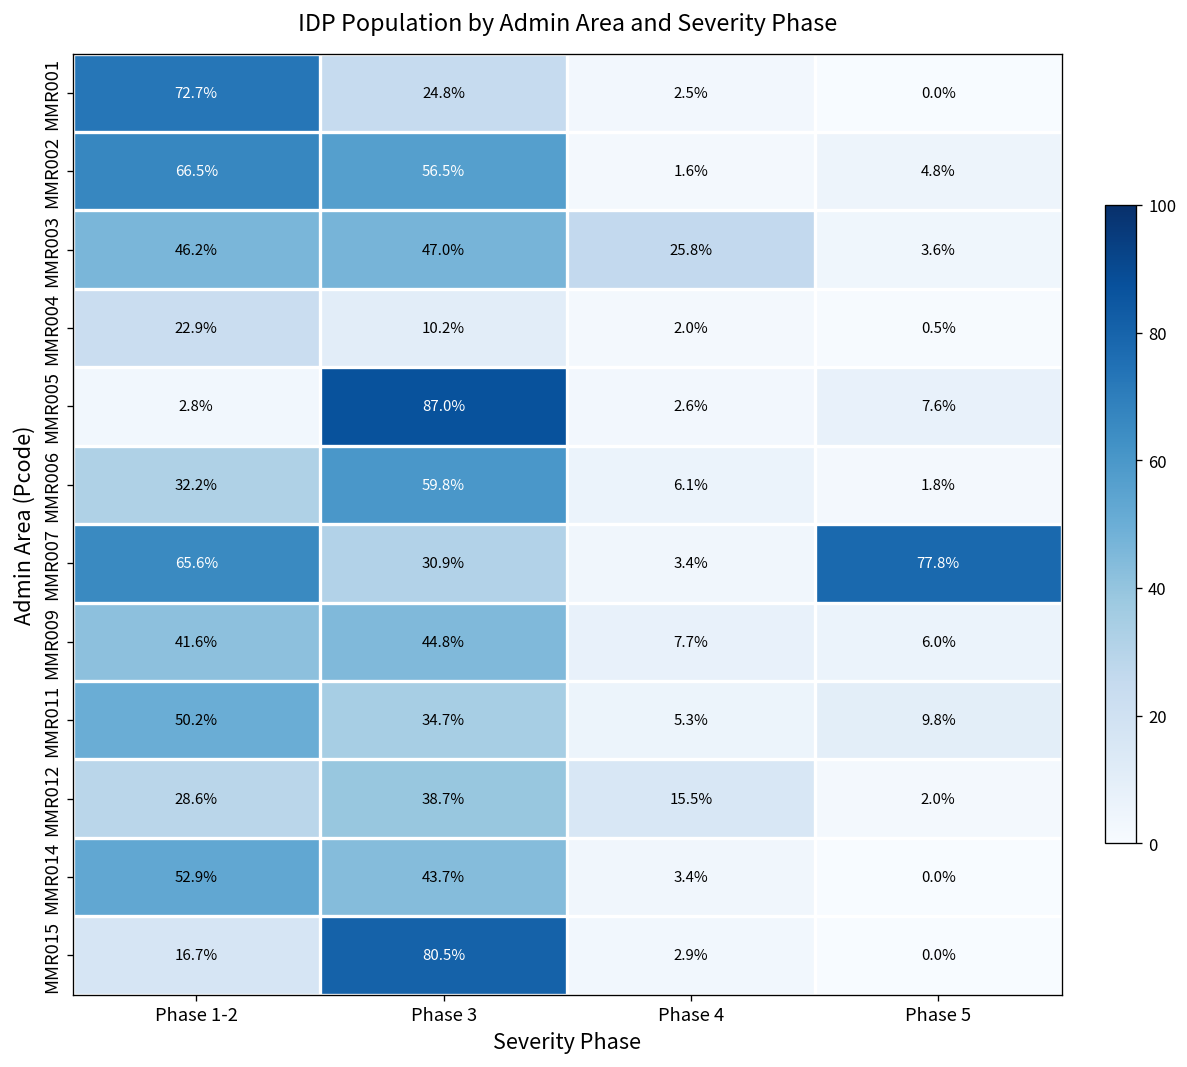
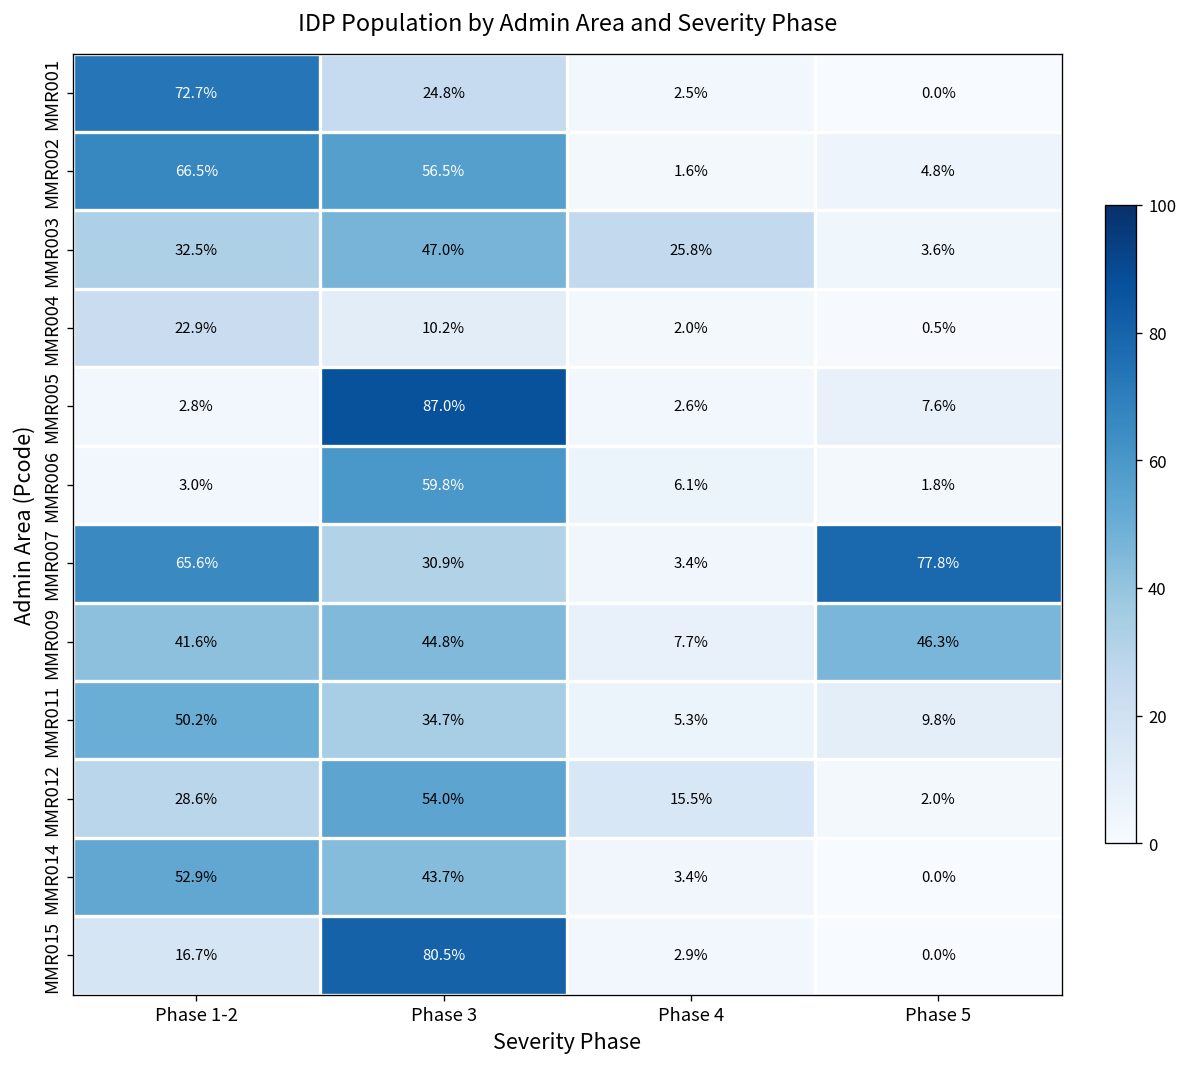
MMR003, Phase 1-2: 46.2% -> 32.5%
MMR006, Phase 1-2: 32.2% -> 3.0%
MMR009, Phase 5: 6.0% -> 46.3%
MMR012, Phase 3: 38.7% -> 54.0%
